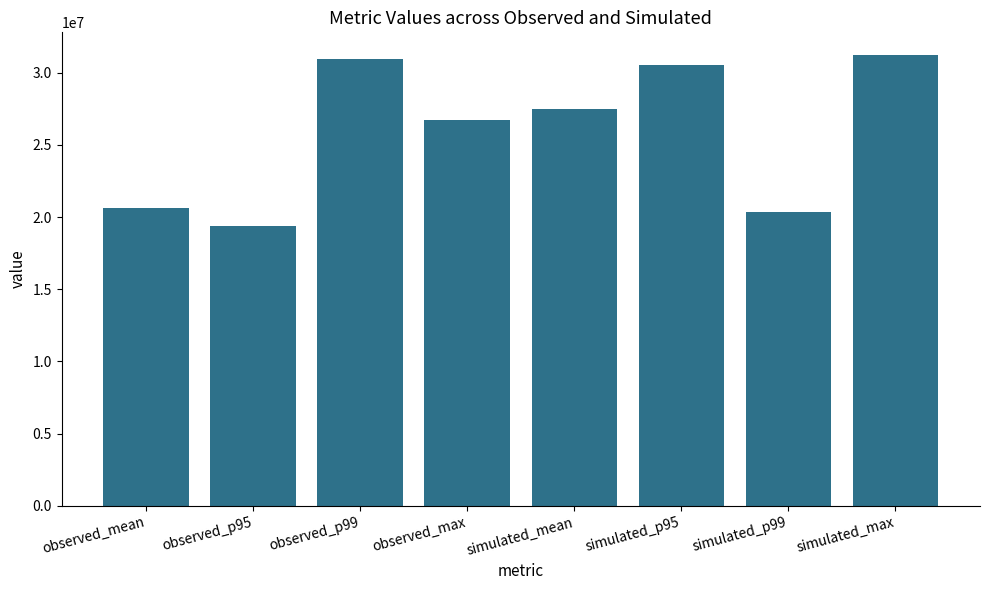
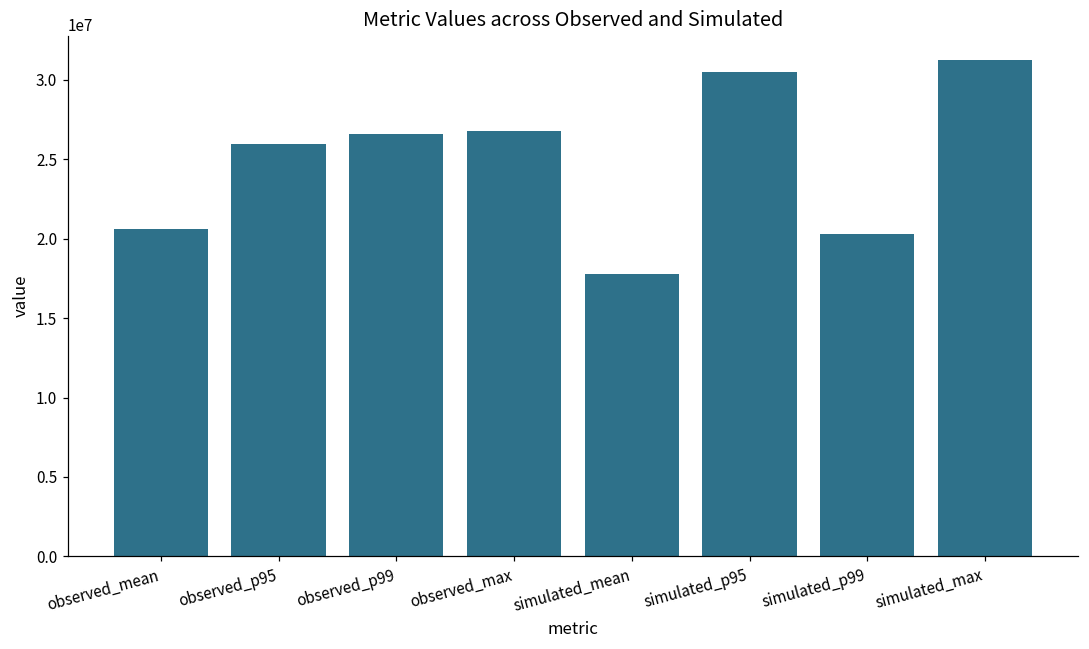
observed_p95: 19400000 -> 26000000
observed_p99: 31000000 -> 26600000
simulated_mean: 27500000 -> 17800000
